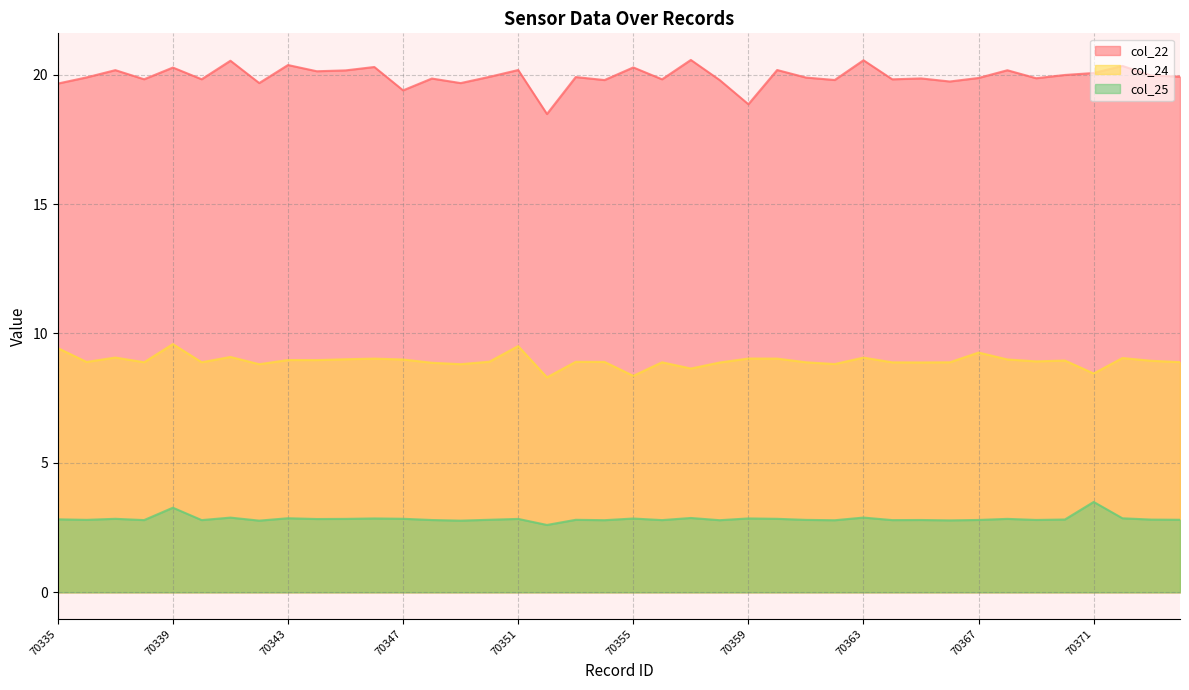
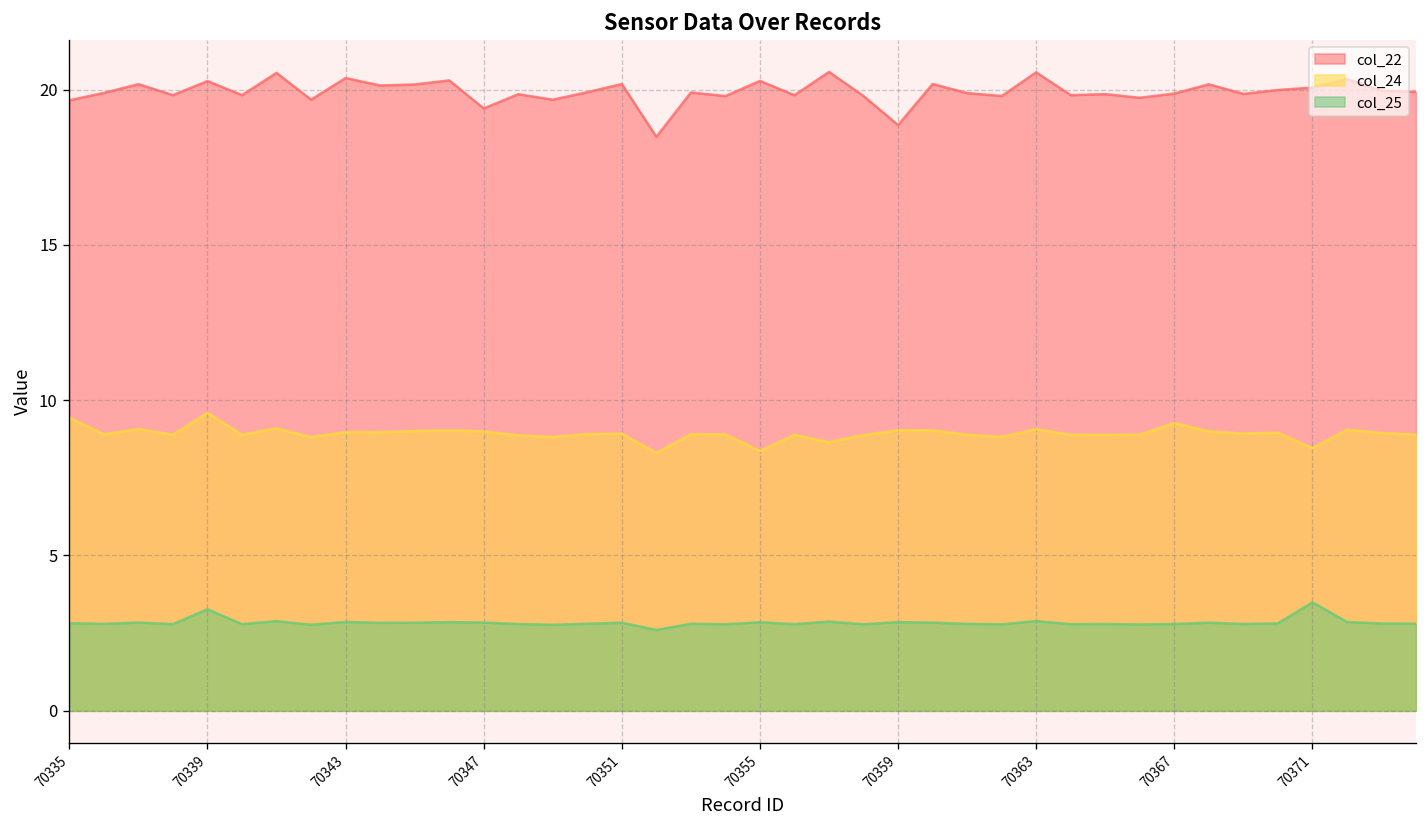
col_24, 70351: 9.5 -> 8.9
